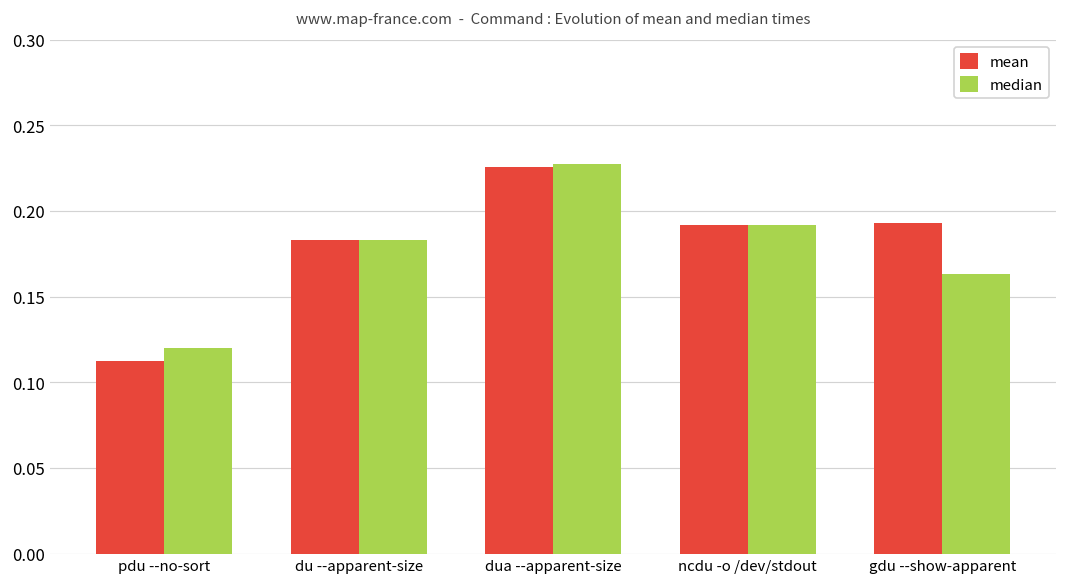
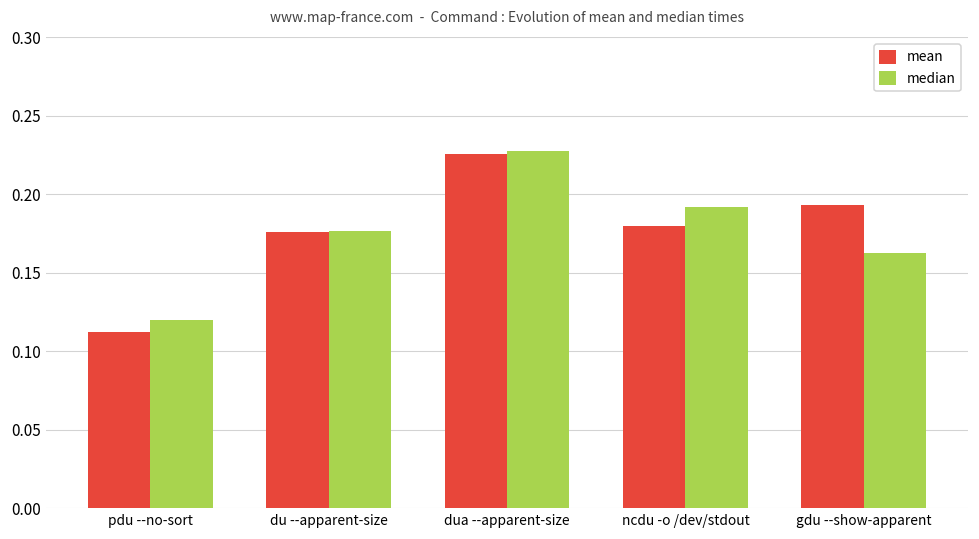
mean, du --apparent-size: 0.183 -> 0.176
median, du --apparent-size: 0.183 -> 0.176
mean, ncdu -o /dev/stdout: 0.192 -> 0.180
